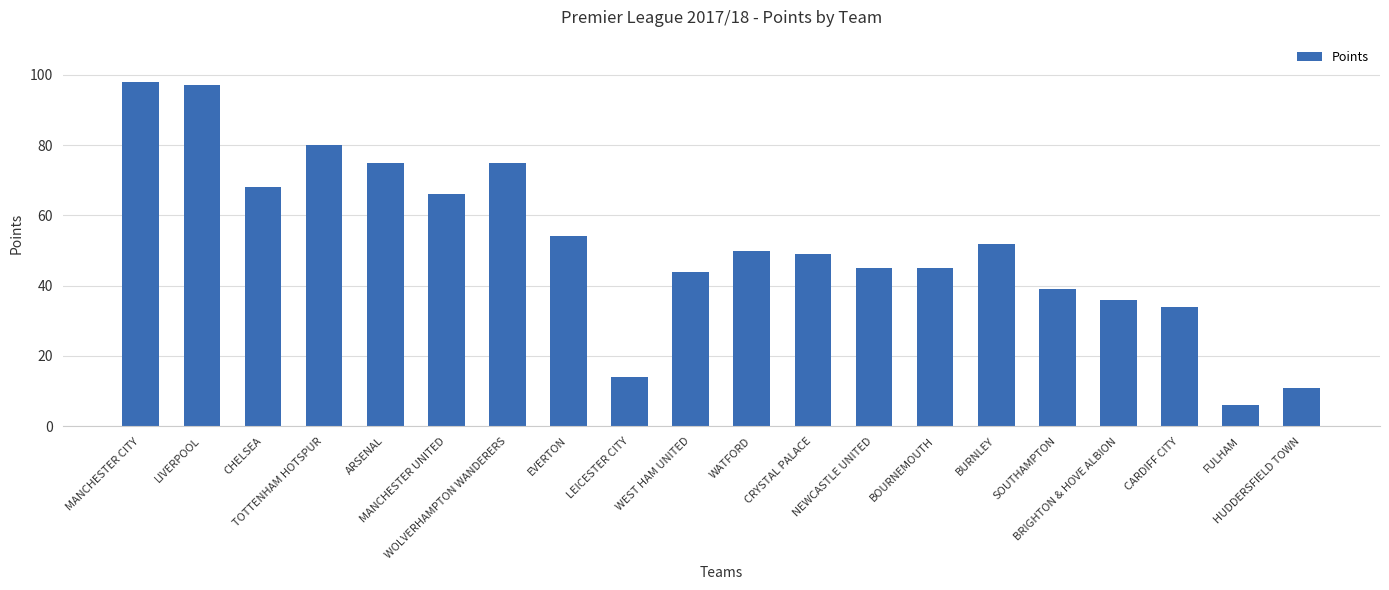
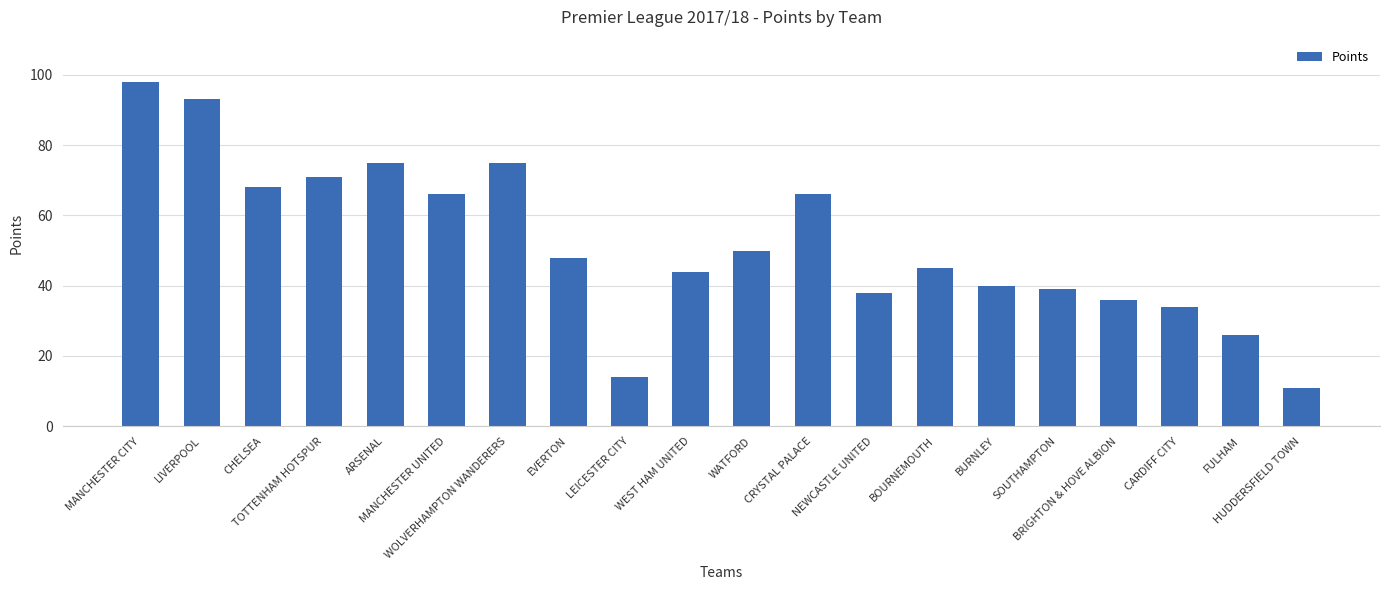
LIVERPOOL: 97 -> 93
TOTTENHAM HOTSPUR: 80 -> 71
EVERTON: 54 -> 48
CRYSTAL PALACE: 49 -> 66
NEWCASTLE UNITED: 45 -> 38
BURNLEY: 52 -> 40
FULHAM: 6 -> 26
